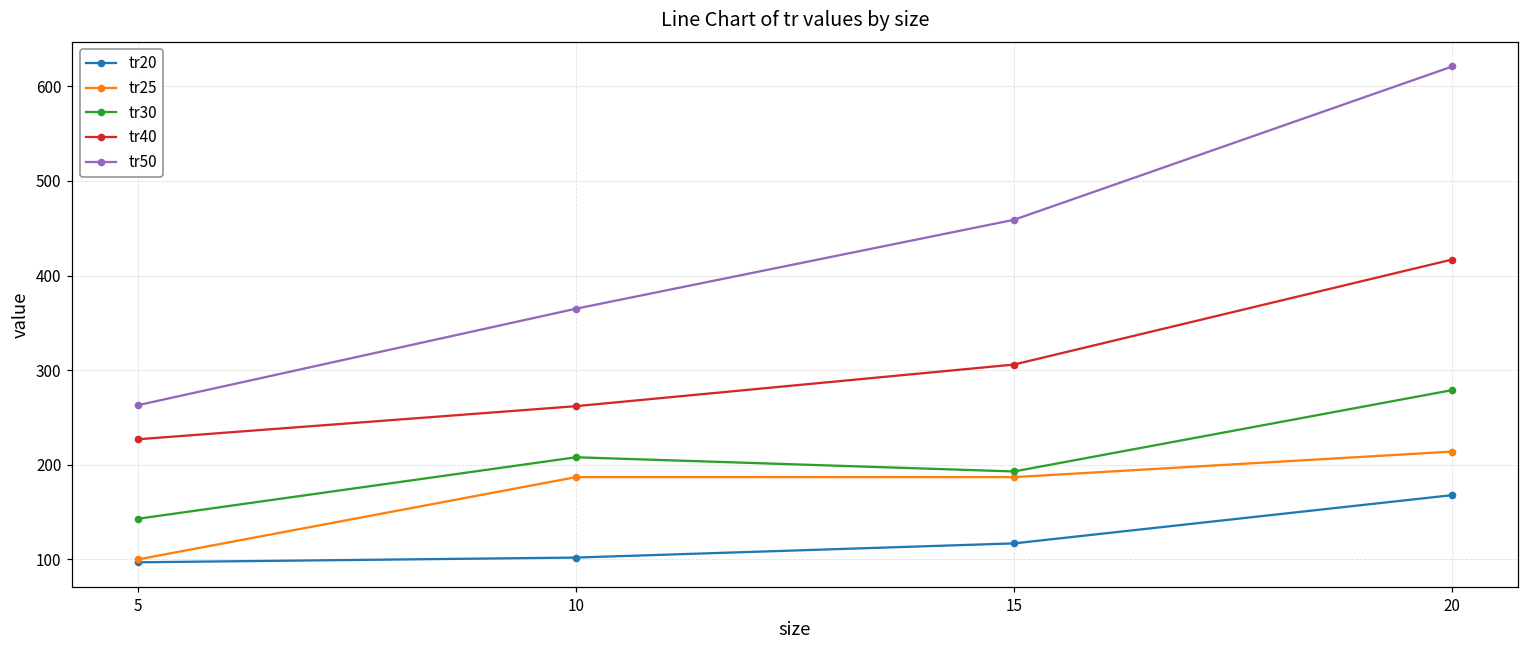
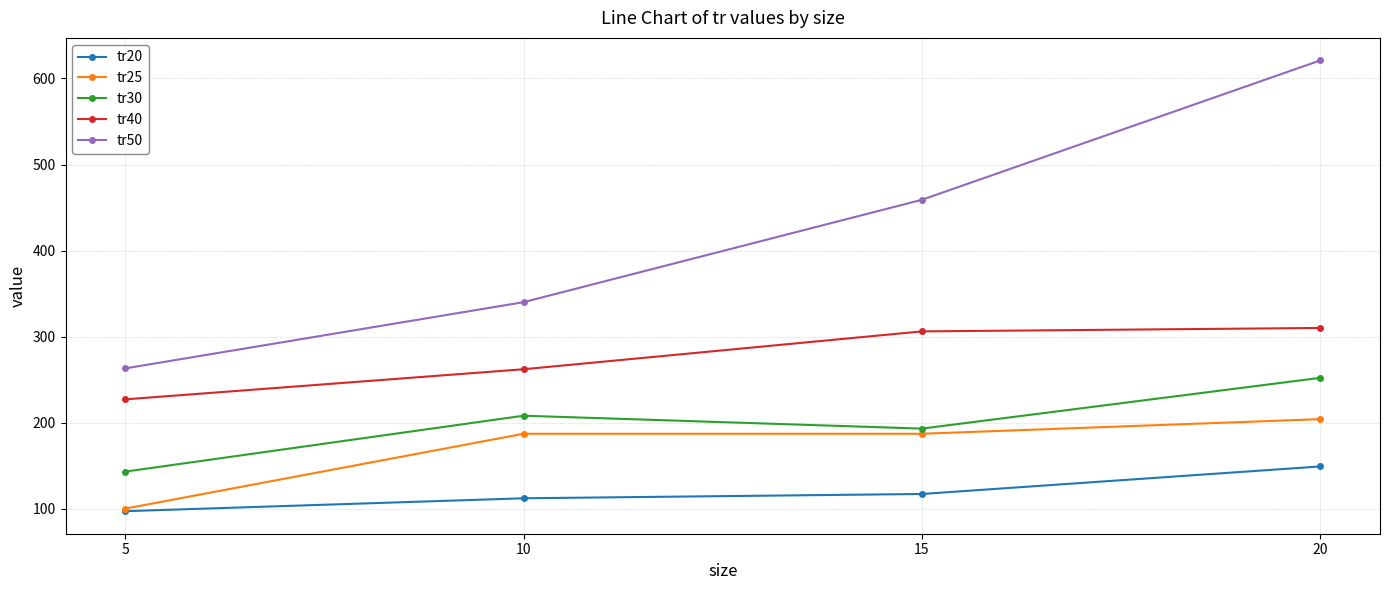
tr20, 10: 100 -> 110
tr50, 10: 370 -> 340
tr20, 20: 170 -> 150
tr25, 20: 210 -> 200
tr30, 20: 280 -> 250
tr40, 20: 420 -> 310
